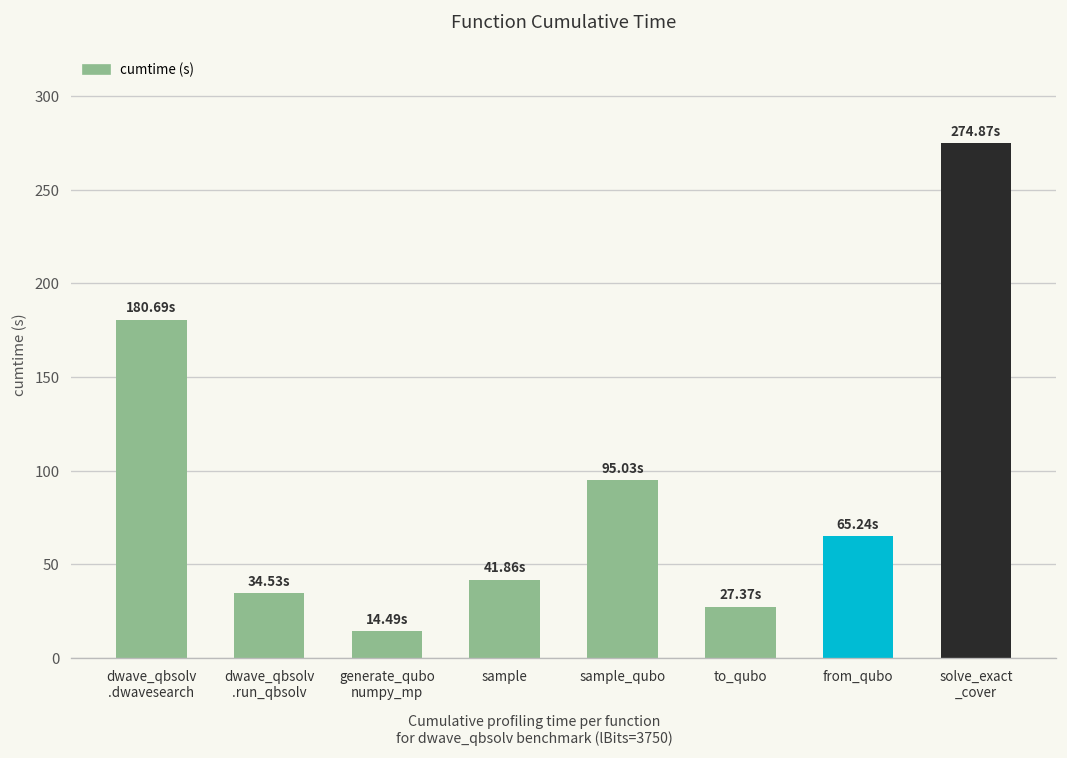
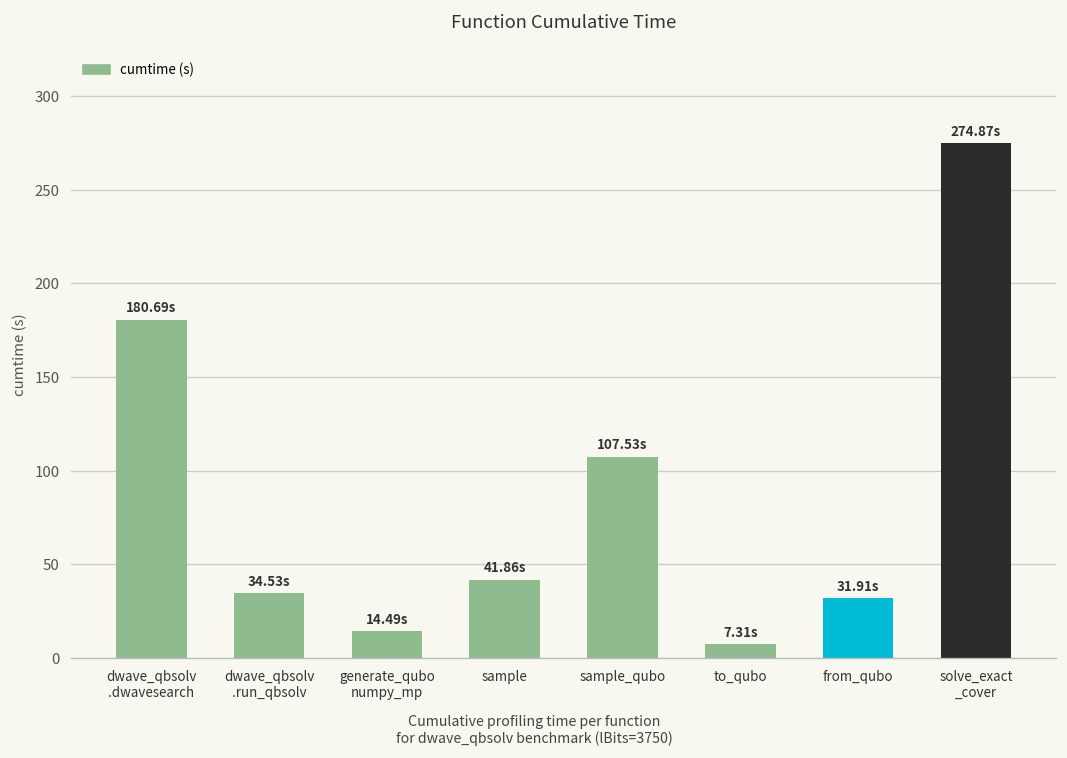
sample_qubo: 95.03s -> 107.53s
to_qubo: 27.37s -> 7.31s
from_qubo: 65.24s -> 31.91s
